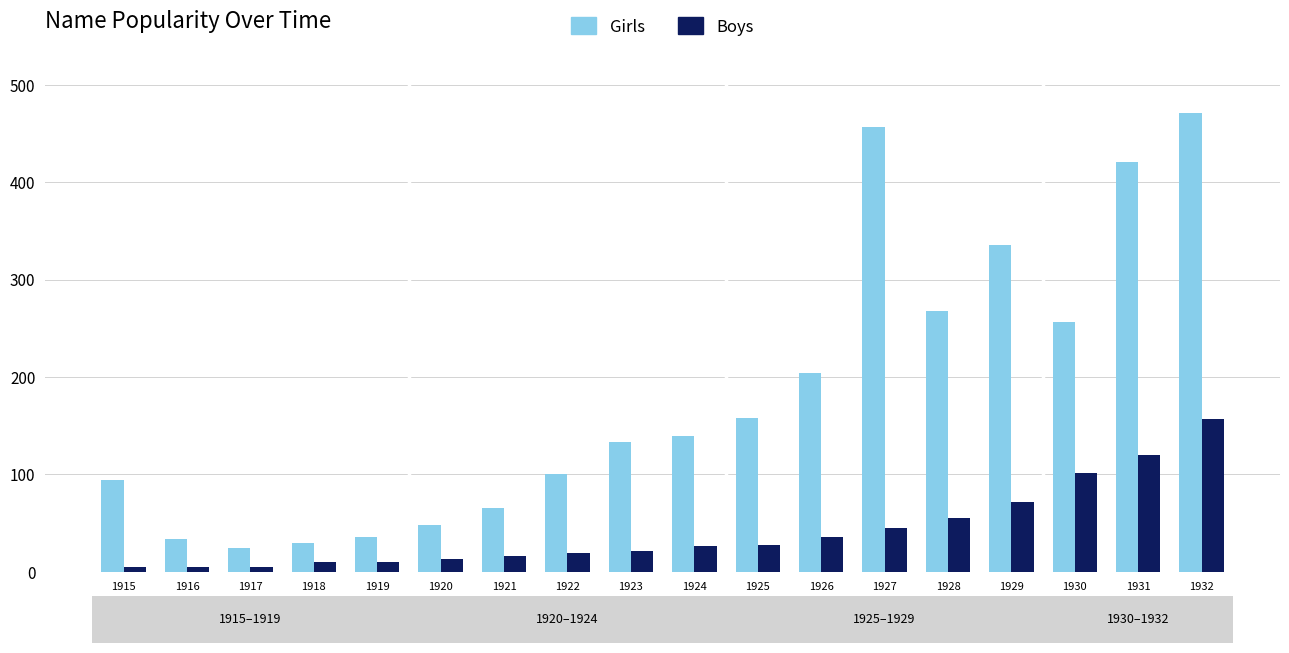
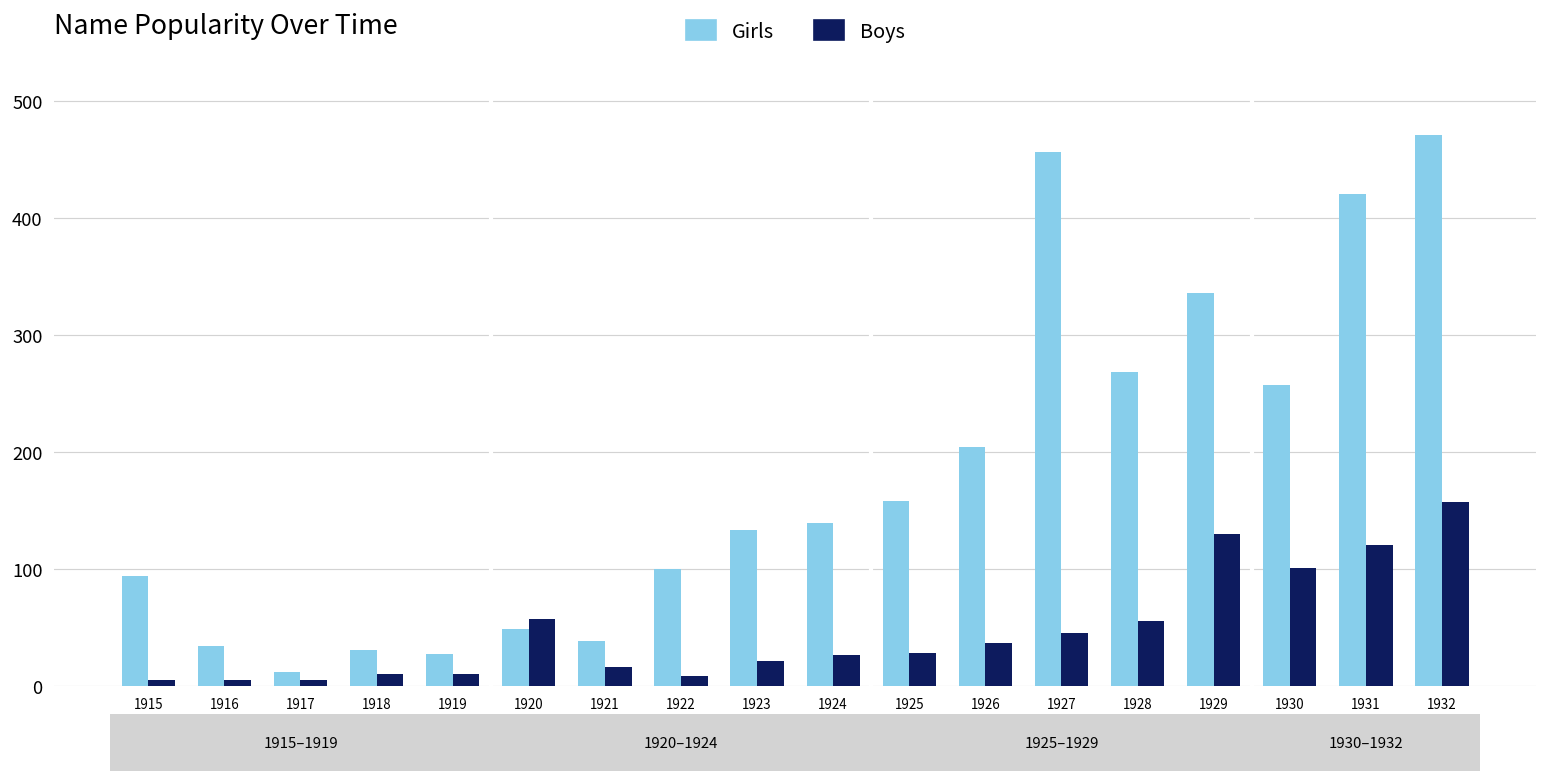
Girls, 1917: 20 -> 10
Girls, 1919: 40 -> 30
Boys, 1920: 10 -> 60
Girls, 1921: 70 -> 40
Boys, 1922: 20 -> 10
Boys, 1929: 70 -> 130
